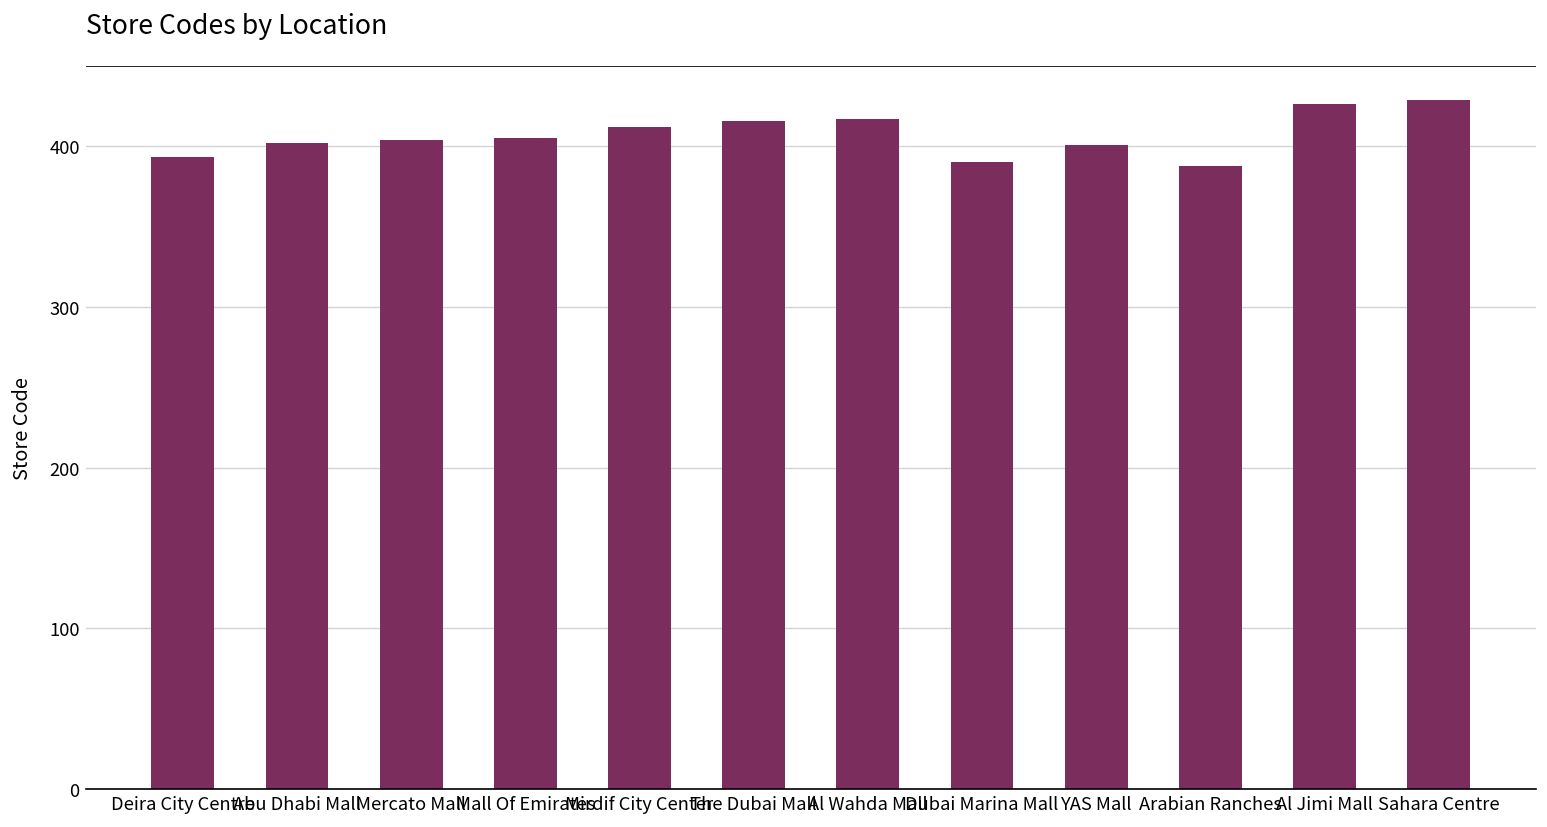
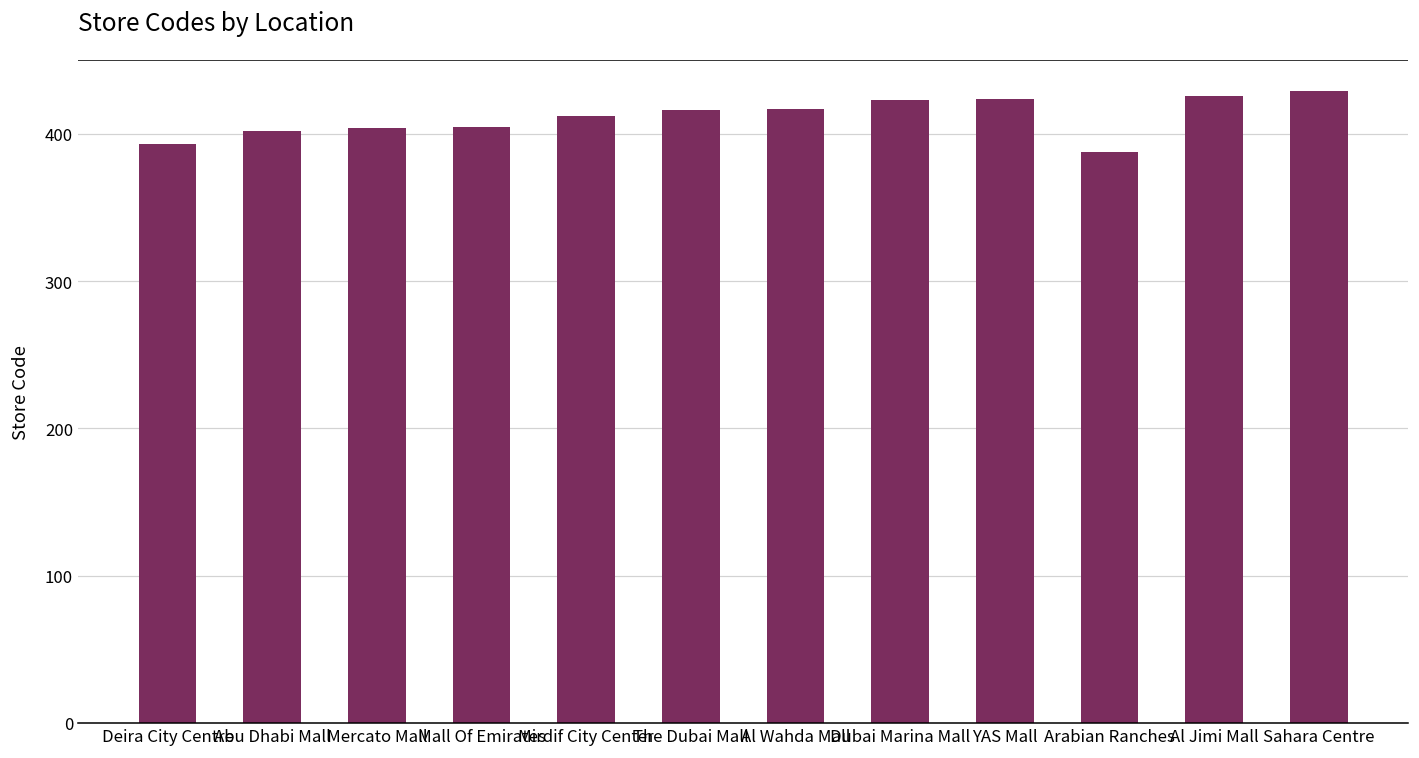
Dubai Marina Mall: 390 -> 423
YAS Mall: 401 -> 424
